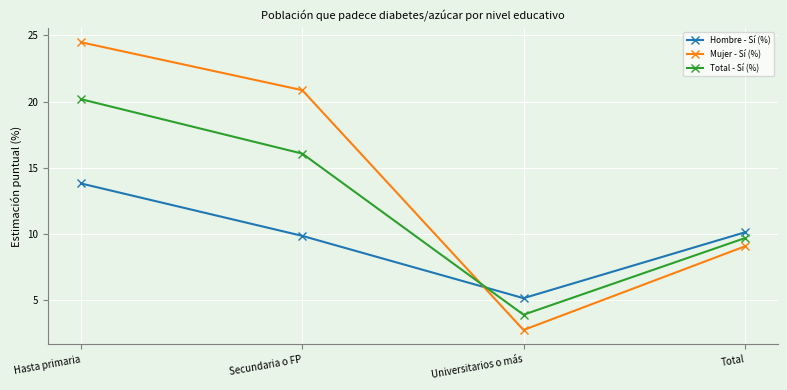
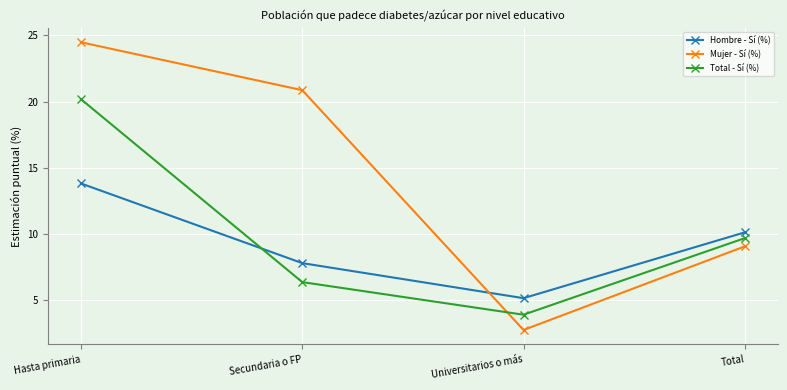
Hombre - Sí (%), Secundaria o FP: 9.8 -> 7.8
Total - Sí (%), Secundaria o FP: 16.1 -> 6.3
